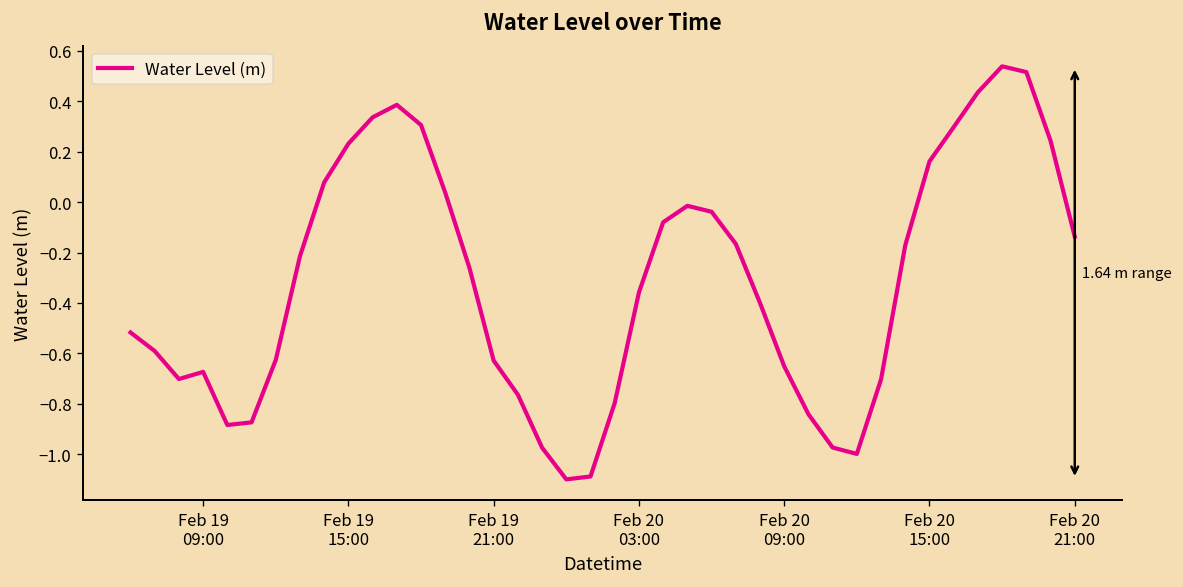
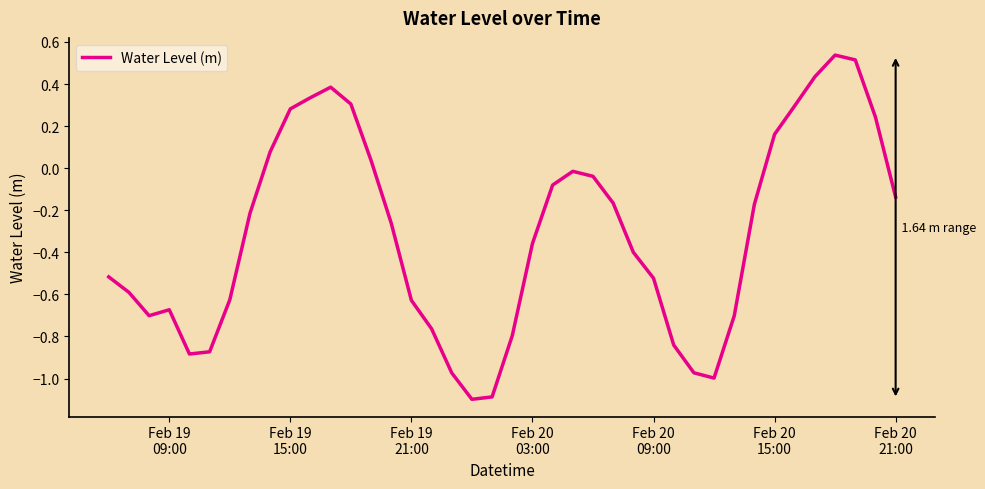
Feb 19 15:00: 0.23 -> 0.28
Feb 20 09:00: -0.65 -> -0.52
